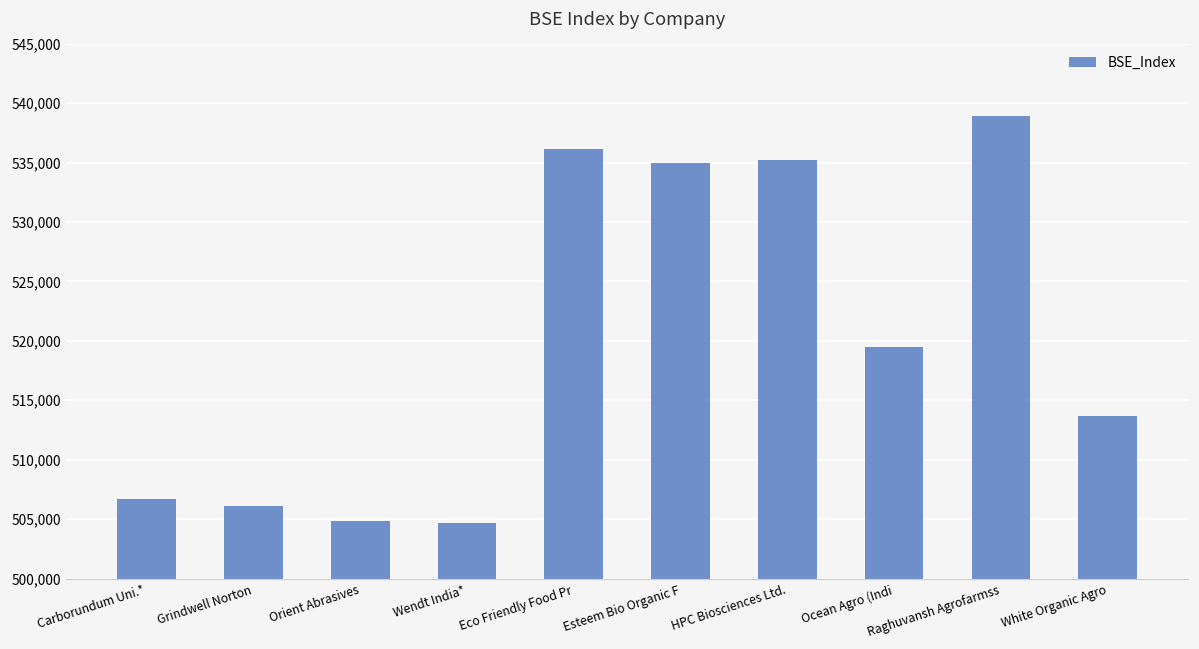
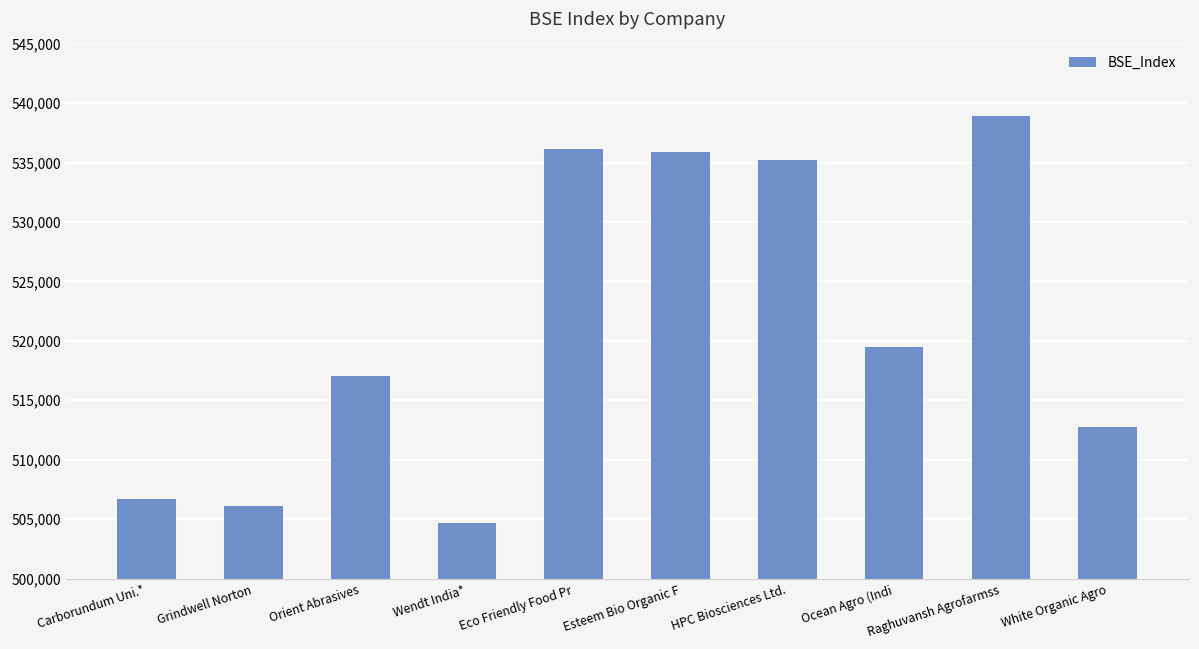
Orient Abrasives: 504,900 -> 517,000
Esteem Bio Organic F: 534,900 -> 535,900
White Organic Agro: 513,700 -> 512,700
